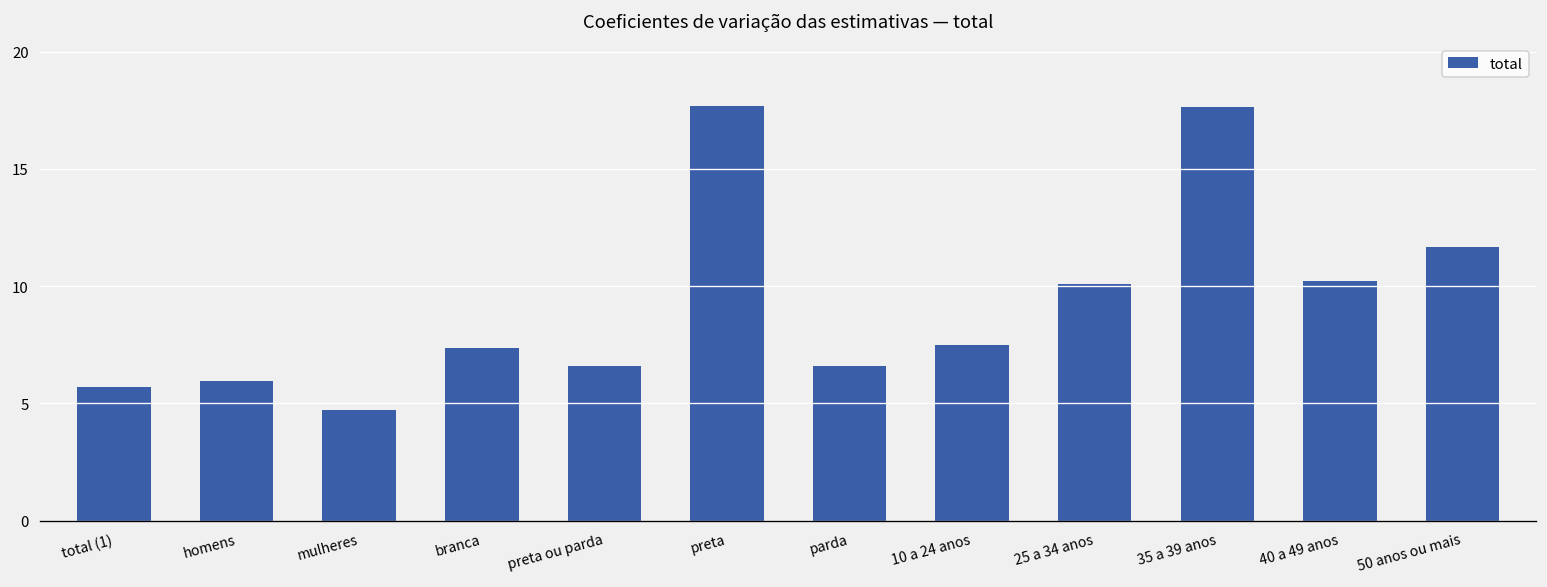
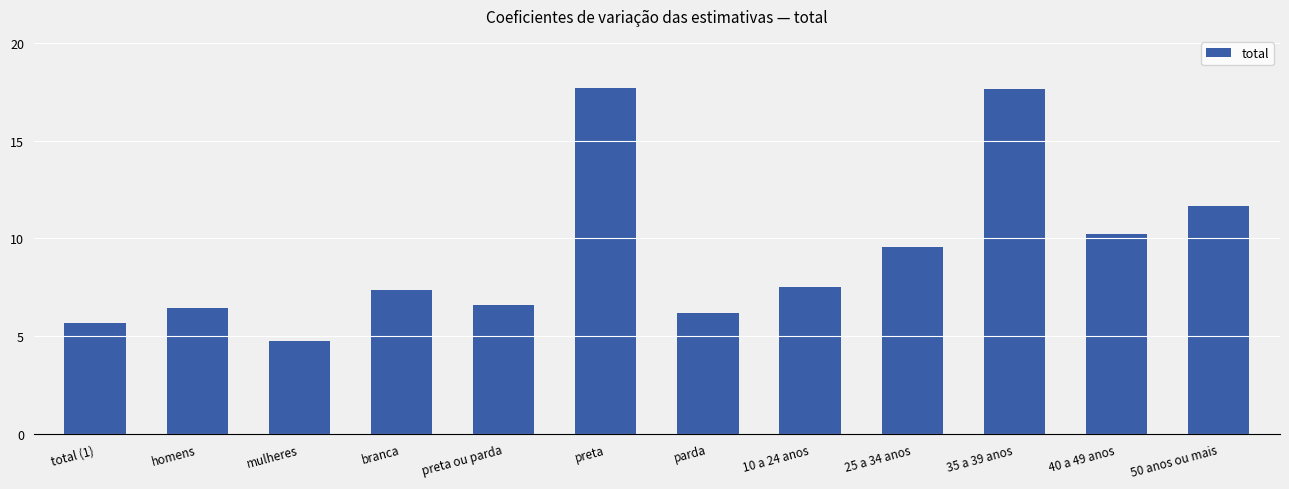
homens: 6.0 -> 6.4
parda: 6.6 -> 6.2
25 a 34 anos: 10.1 -> 9.6
